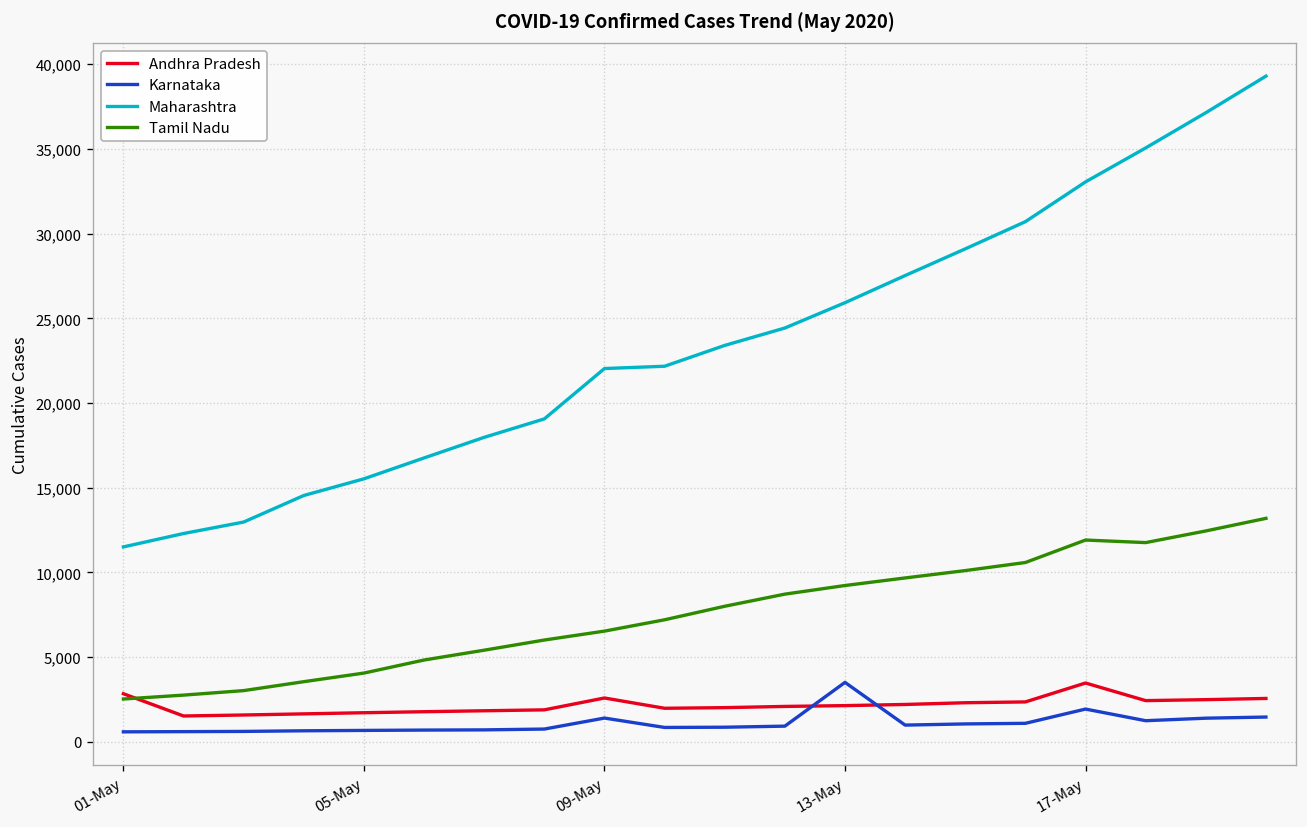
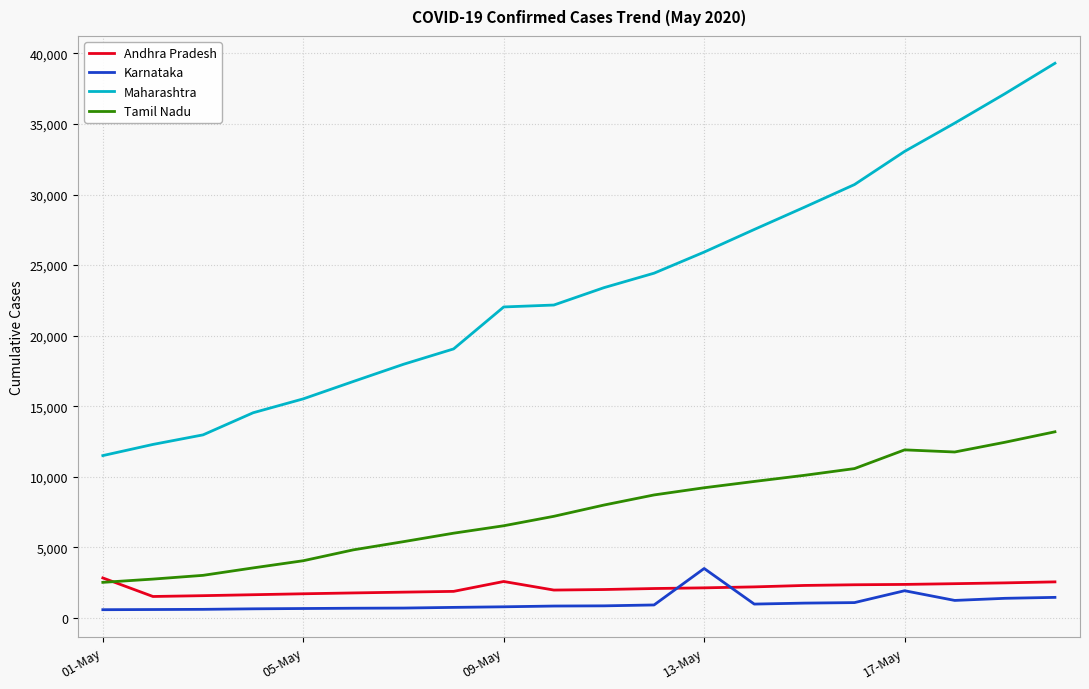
Karnataka, 09-May: 1,400 -> 800
Andhra Pradesh, 17-May: 3,500 -> 2,400
